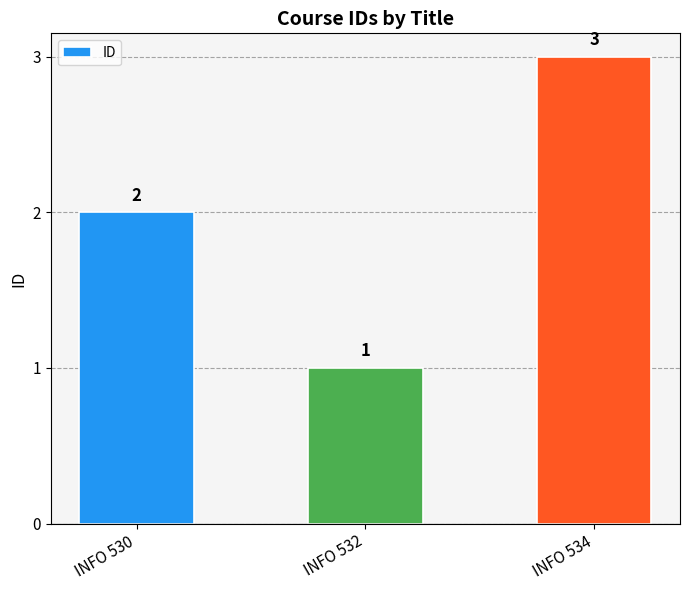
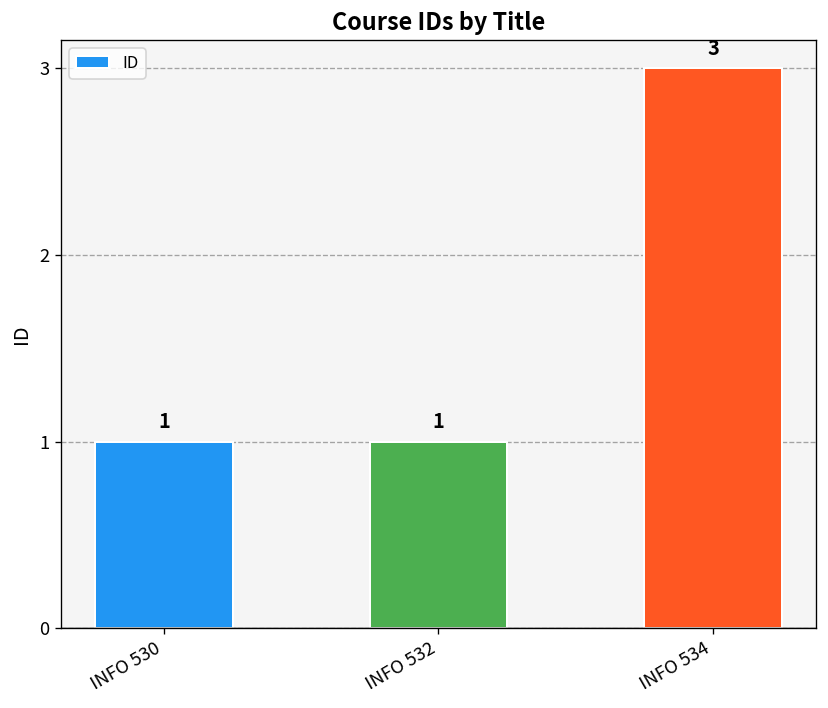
INFO 530: 2 -> 1
